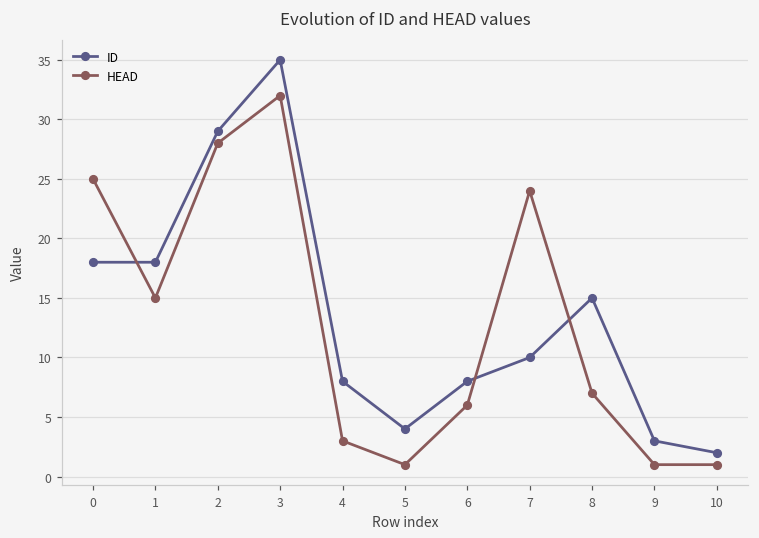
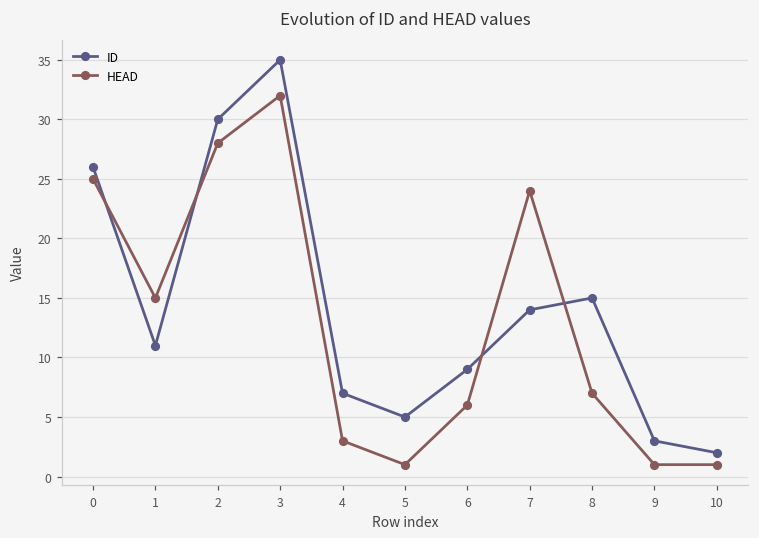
ID, 0: 18 -> 26
ID, 1: 18 -> 11
ID, 2: 29 -> 30
ID, 4: 8 -> 7
ID, 5: 4 -> 5
ID, 6: 8 -> 9
ID, 7: 10 -> 14
